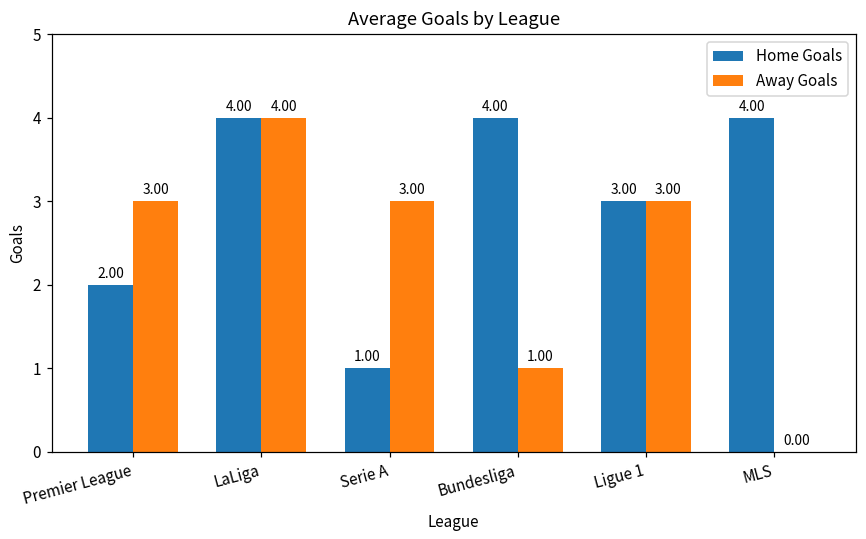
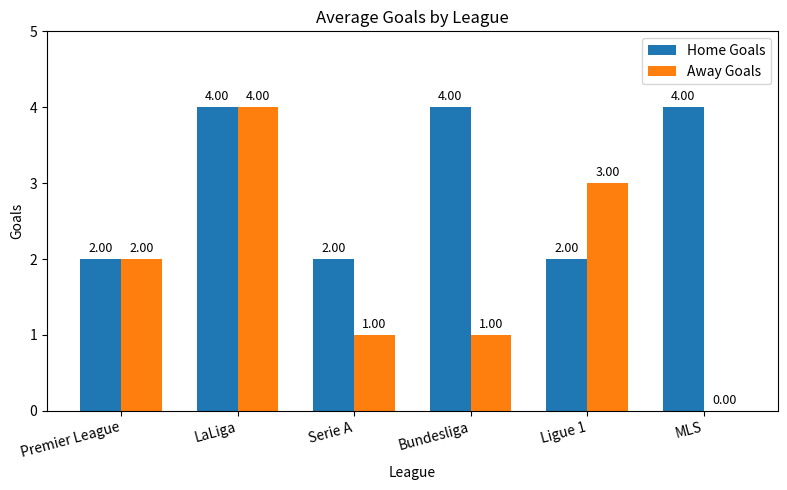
Away Goals, Premier League: 3.00 -> 2.00
Home Goals, Serie A: 1.00 -> 2.00
Away Goals, Serie A: 3.00 -> 1.00
Home Goals, Ligue 1: 3.00 -> 2.00
